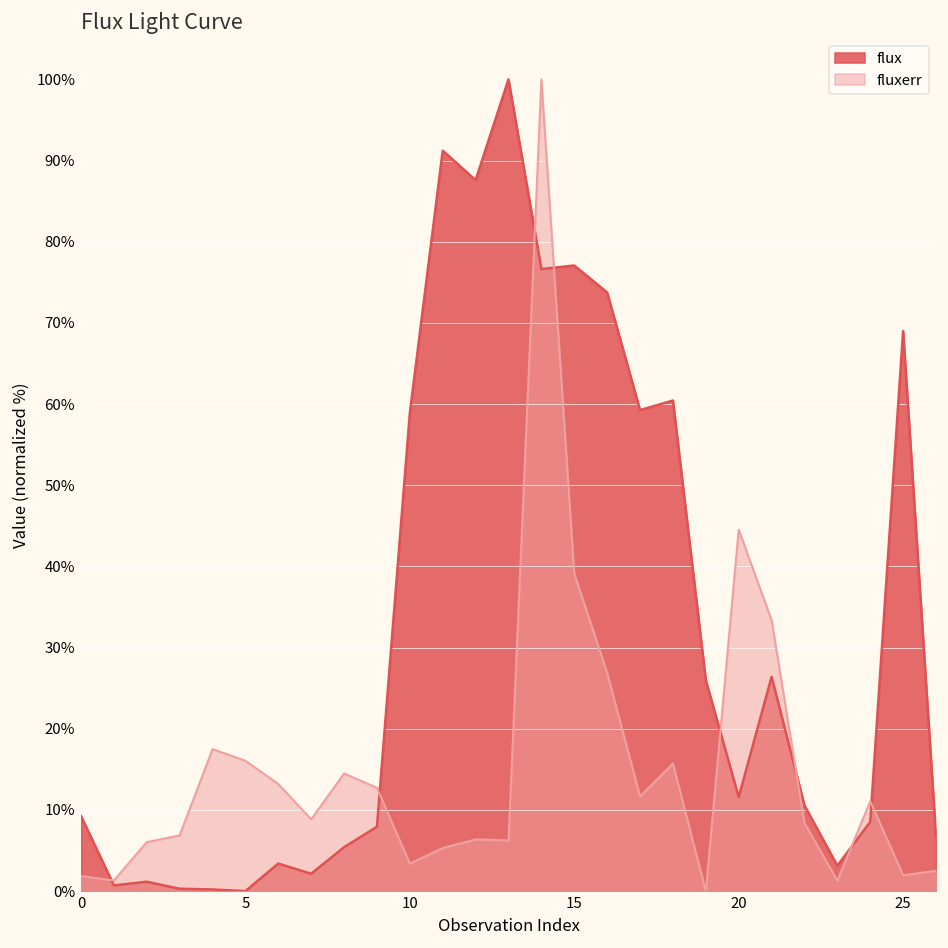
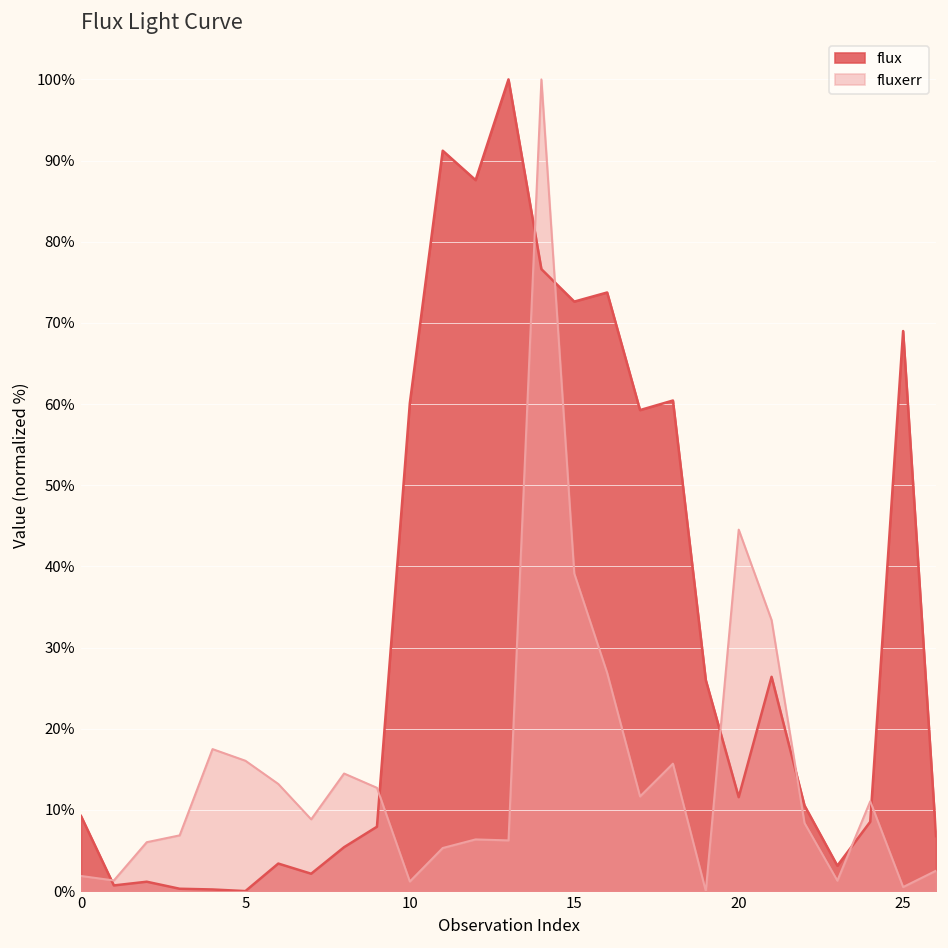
flux, 10: 59% -> 60%
fluxerr, 10: 3% -> 1%
flux, 15: 77% -> 73%
fluxerr, 25: 2% -> 1%
